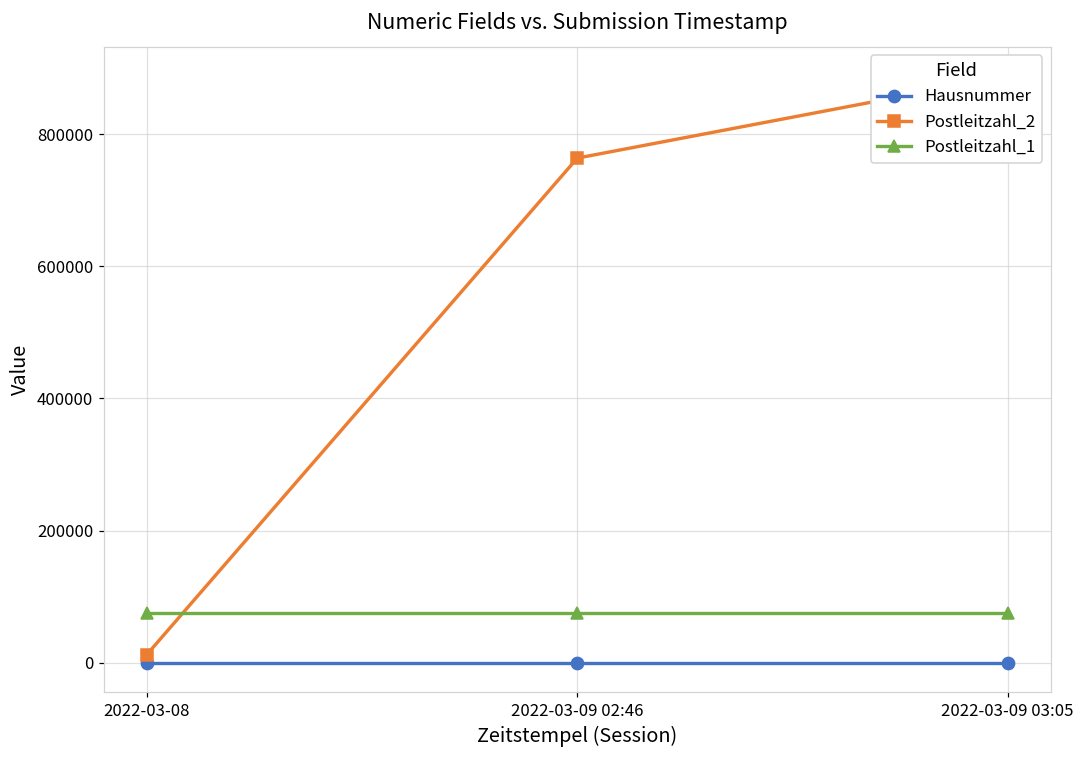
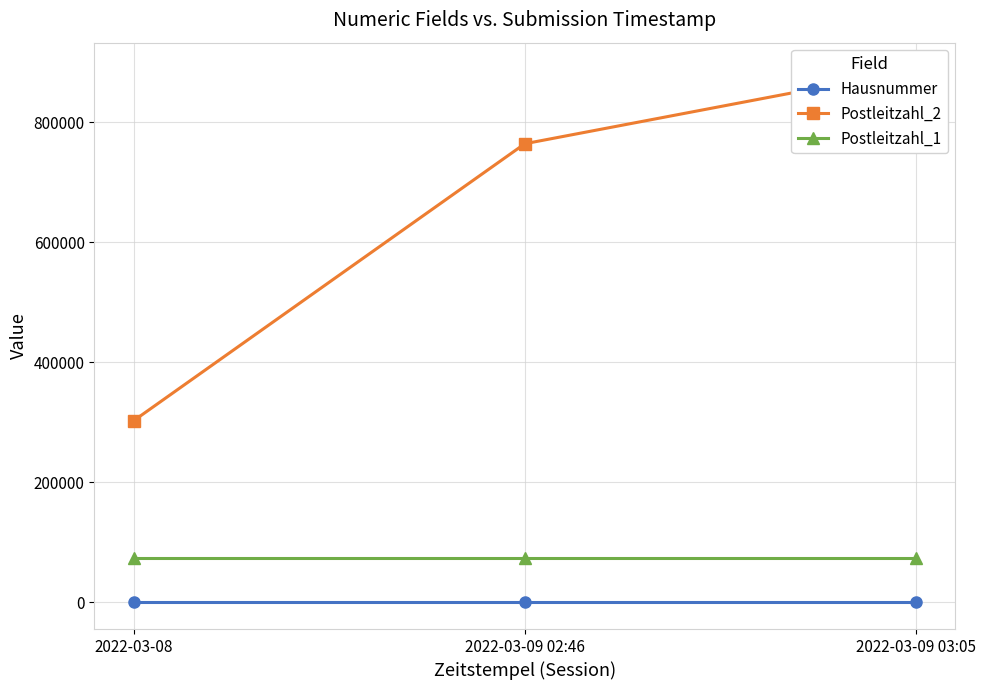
Postleitzahl_2, 2022-03-08: 10000 -> 300000
